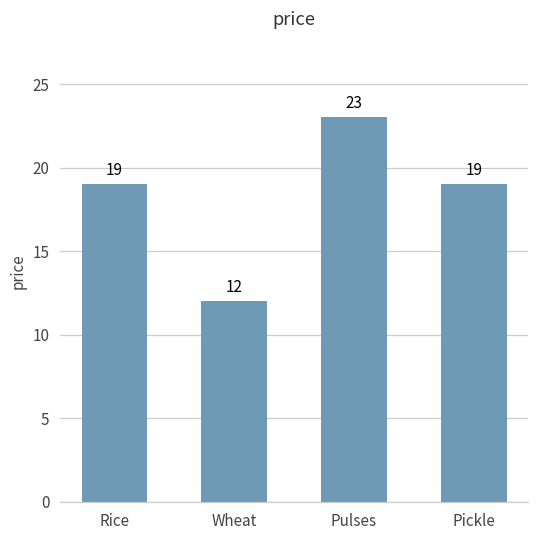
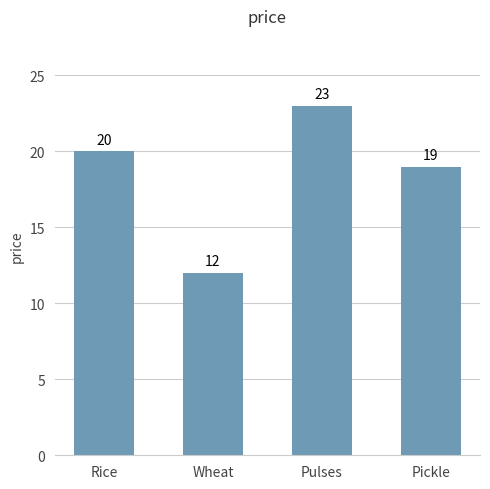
Rice: 19 -> 20
